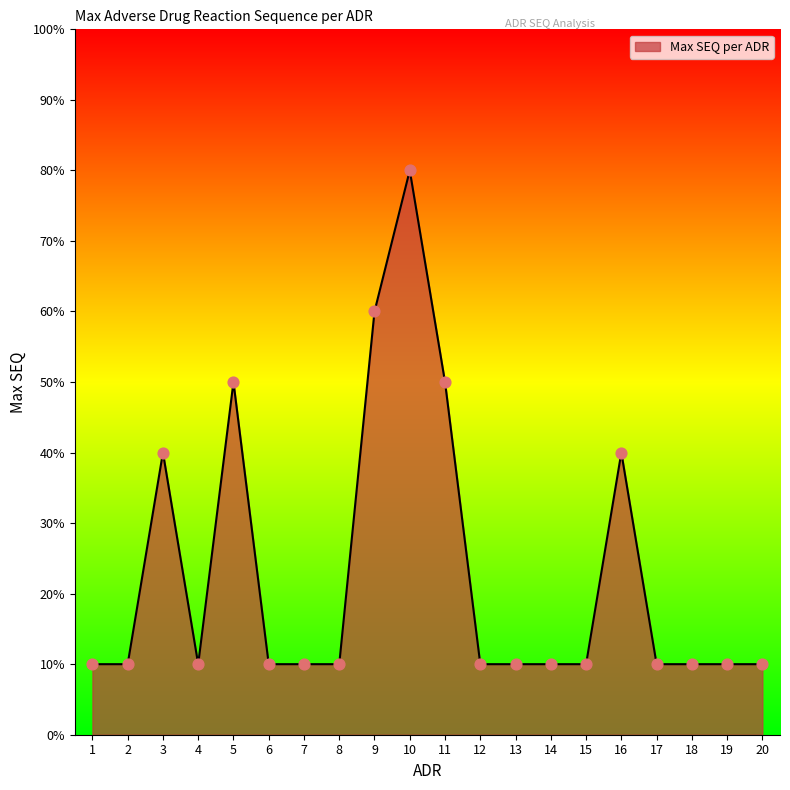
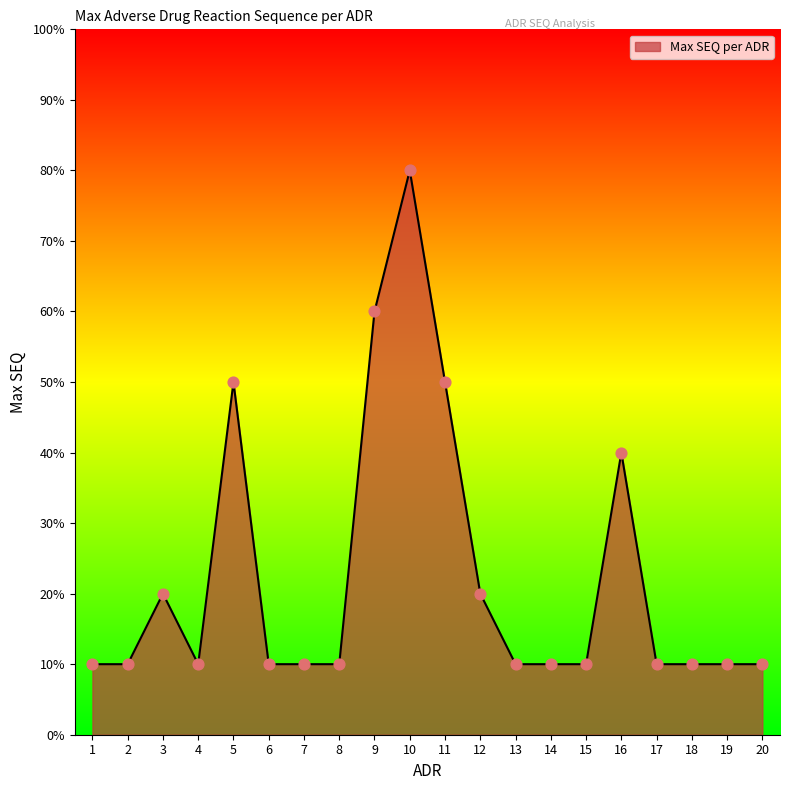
3: 40% -> 20%
12: 10% -> 20%
